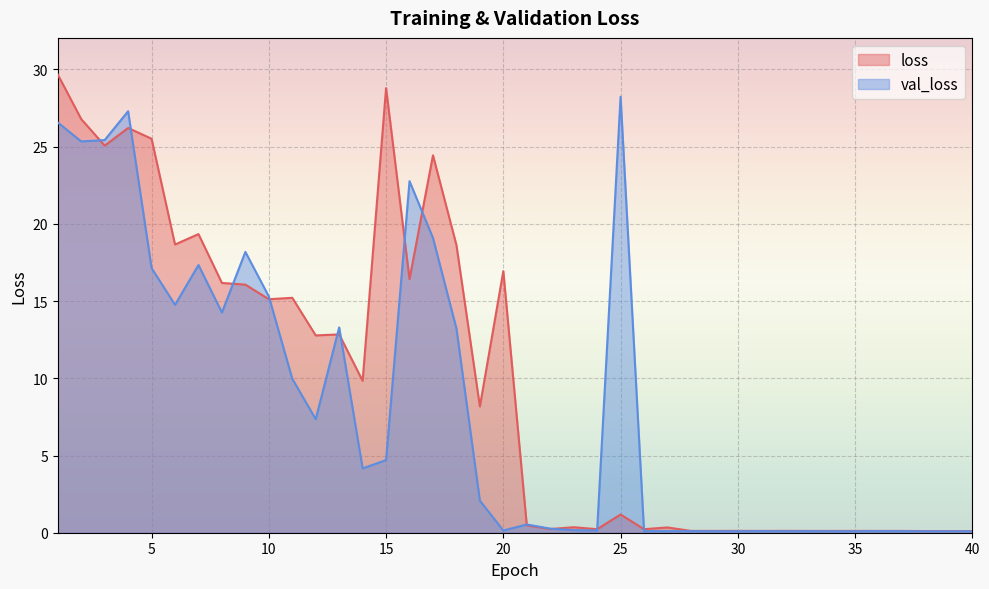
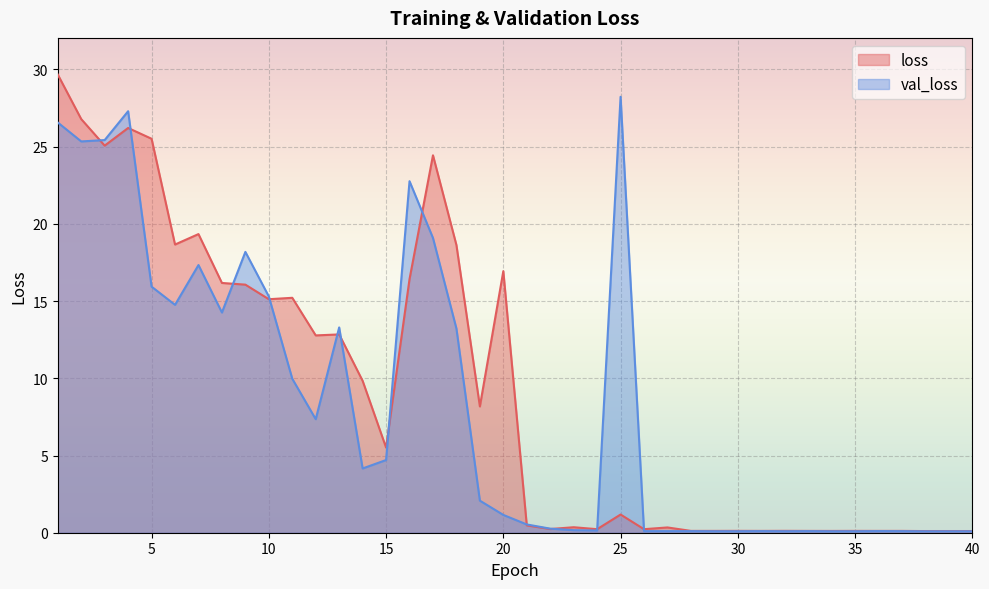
val_loss, 5: 17.1 -> 15.9
loss, 15: 28.8 -> 5.5
val_loss, 20: 0.1 -> 1.2
